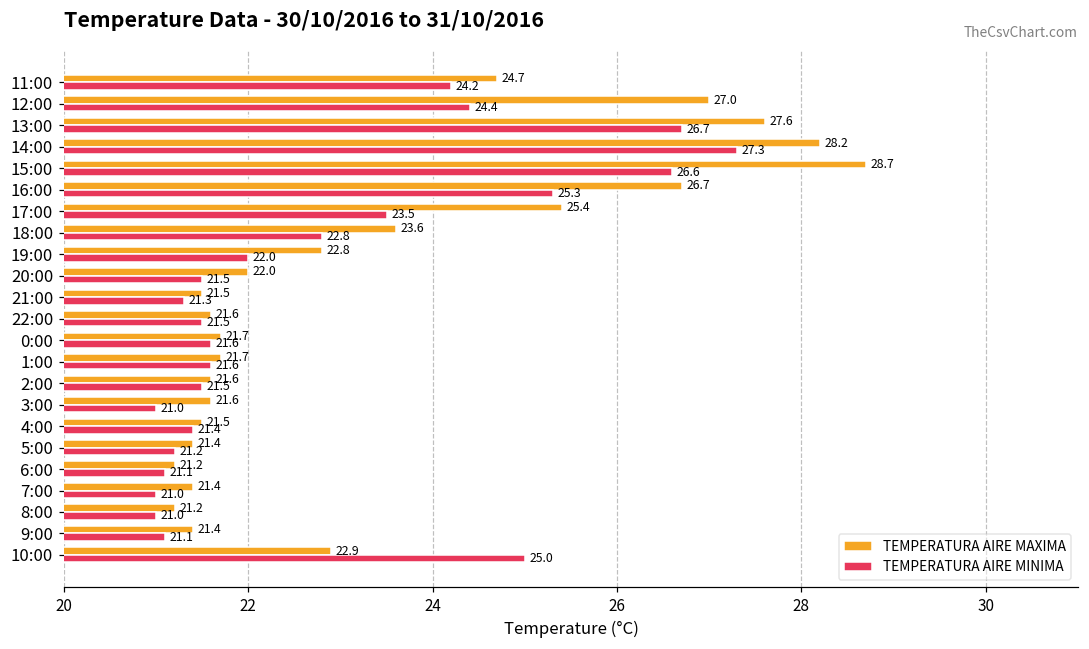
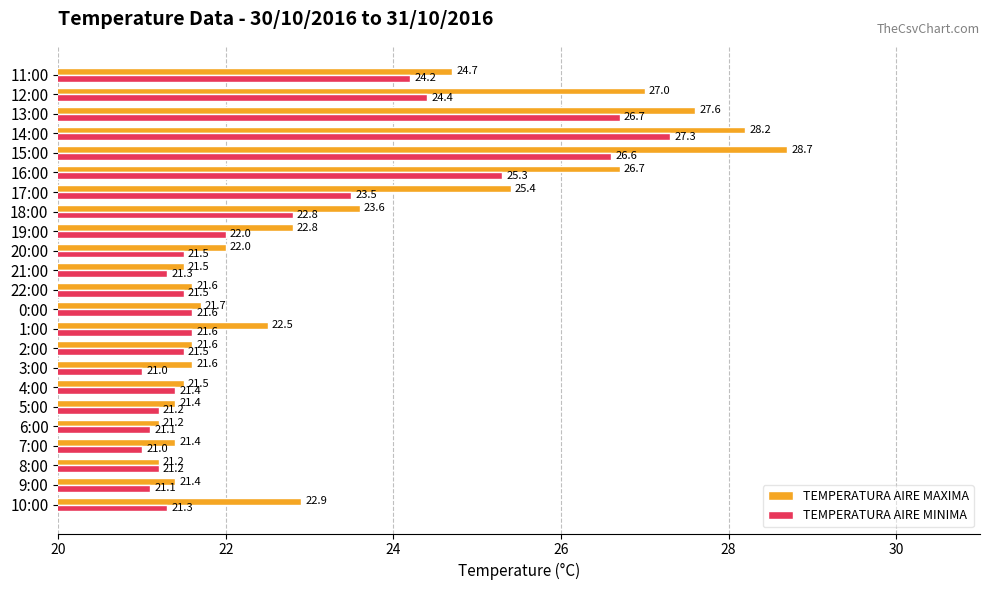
TEMPERATURA AIRE MAXIMA, 1:00: 21.7 -> 22.5
TEMPERATURA AIRE MINIMA, 8:00: 21.0 -> 21.2
TEMPERATURA AIRE MINIMA, 10:00: 25.0 -> 21.3
